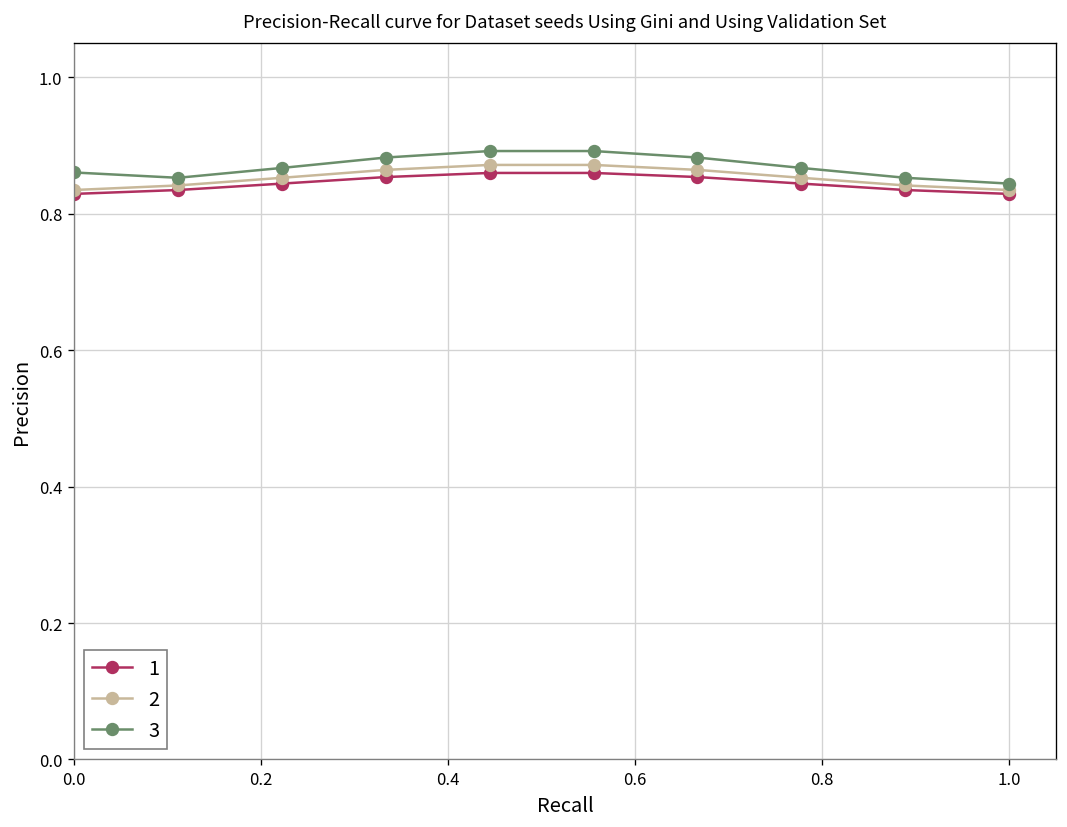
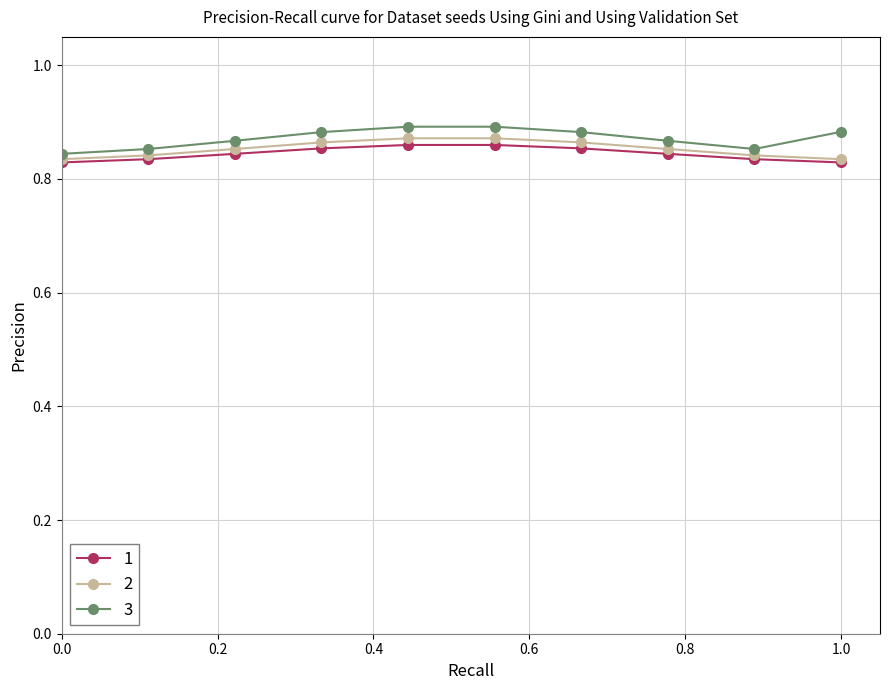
3, 0.0: 0.86 -> 0.84
3, 1.0: 0.84 -> 0.88
